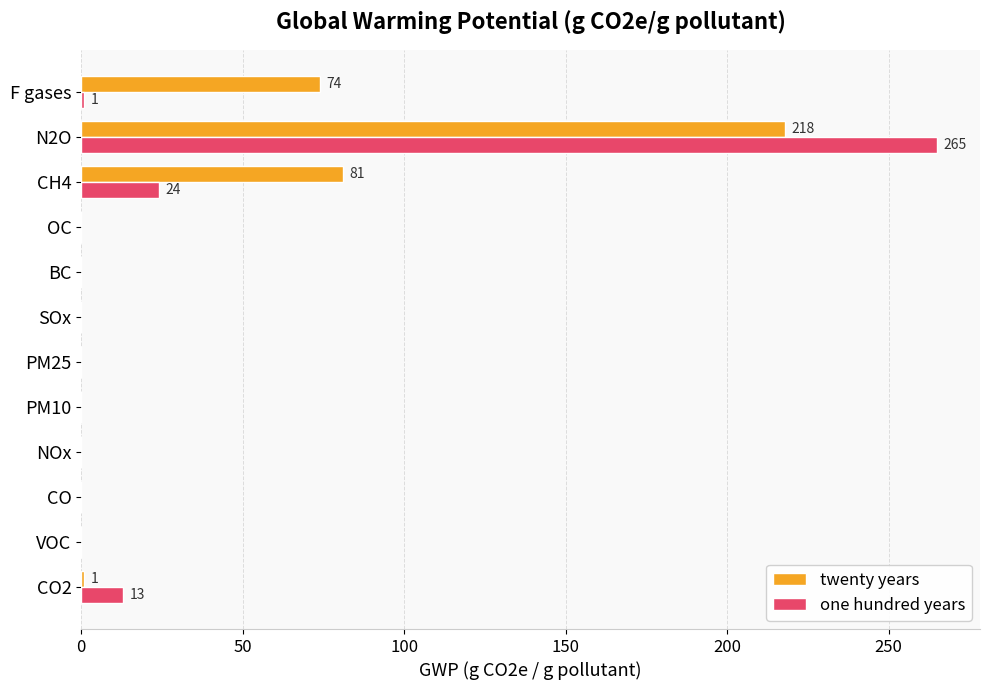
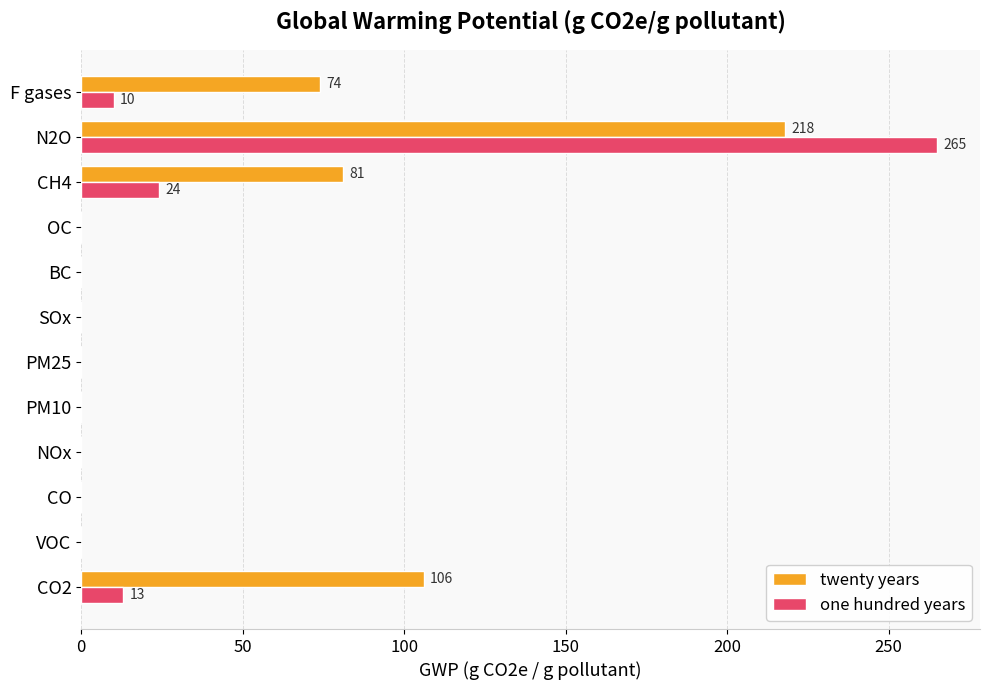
one hundred years, F gases: 1 -> 10
twenty years, CO2: 1 -> 106
